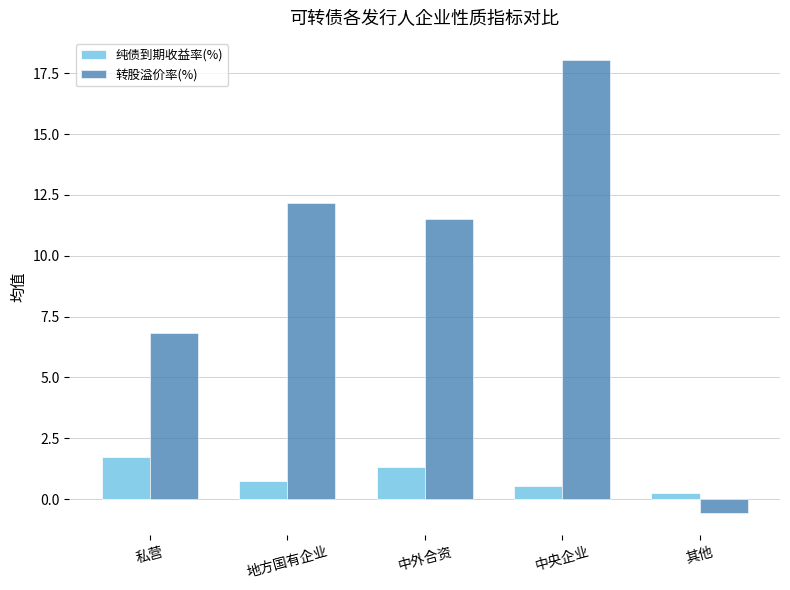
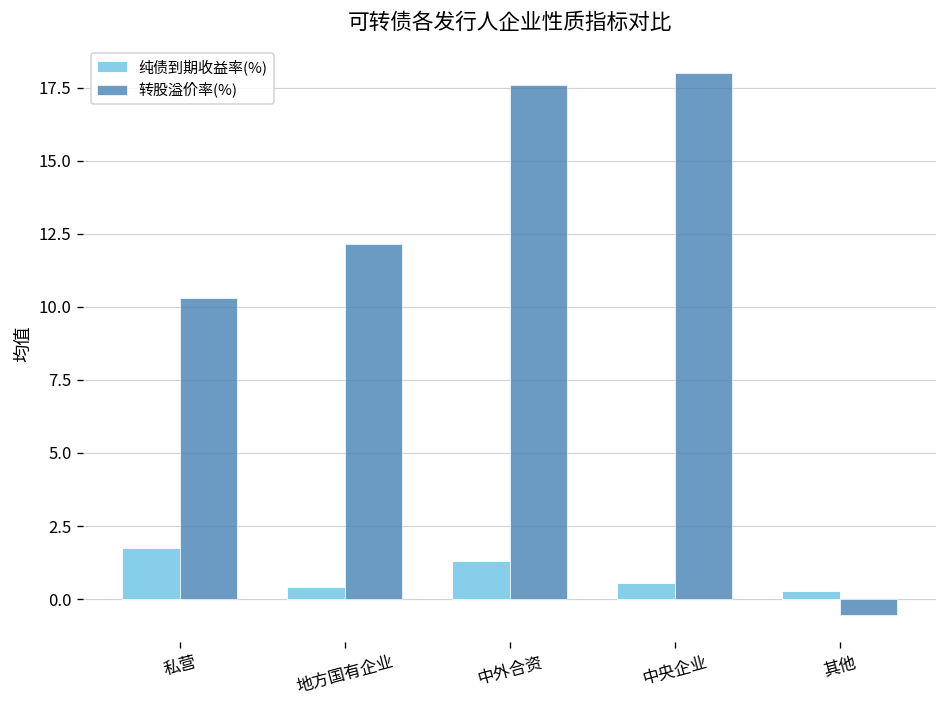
转股溢价率(%), 私营: 6.8 -> 10.3
纯债到期收益率(%), 地方国有企业: 0.7 -> 0.4
转股溢价率(%), 中外合资: 11.5 -> 17.6
